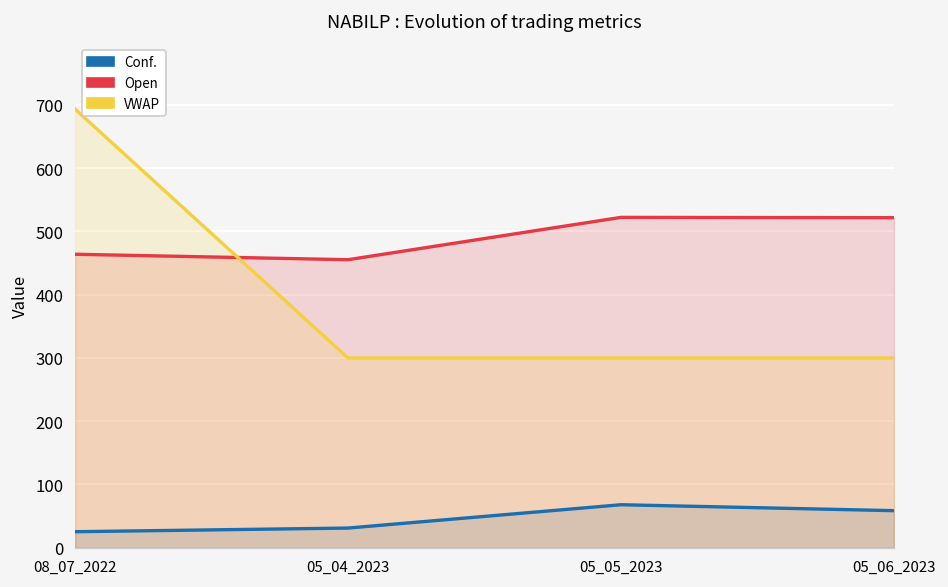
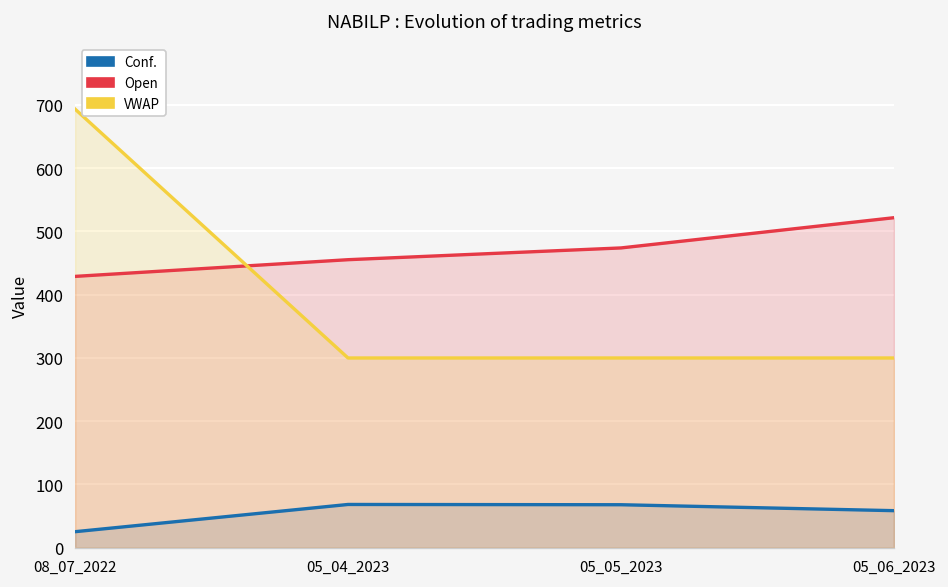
Open, 08_07_2022: 460 -> 430
Conf., 05_04_2023: 30 -> 70
Open, 05_05_2023: 520 -> 470
